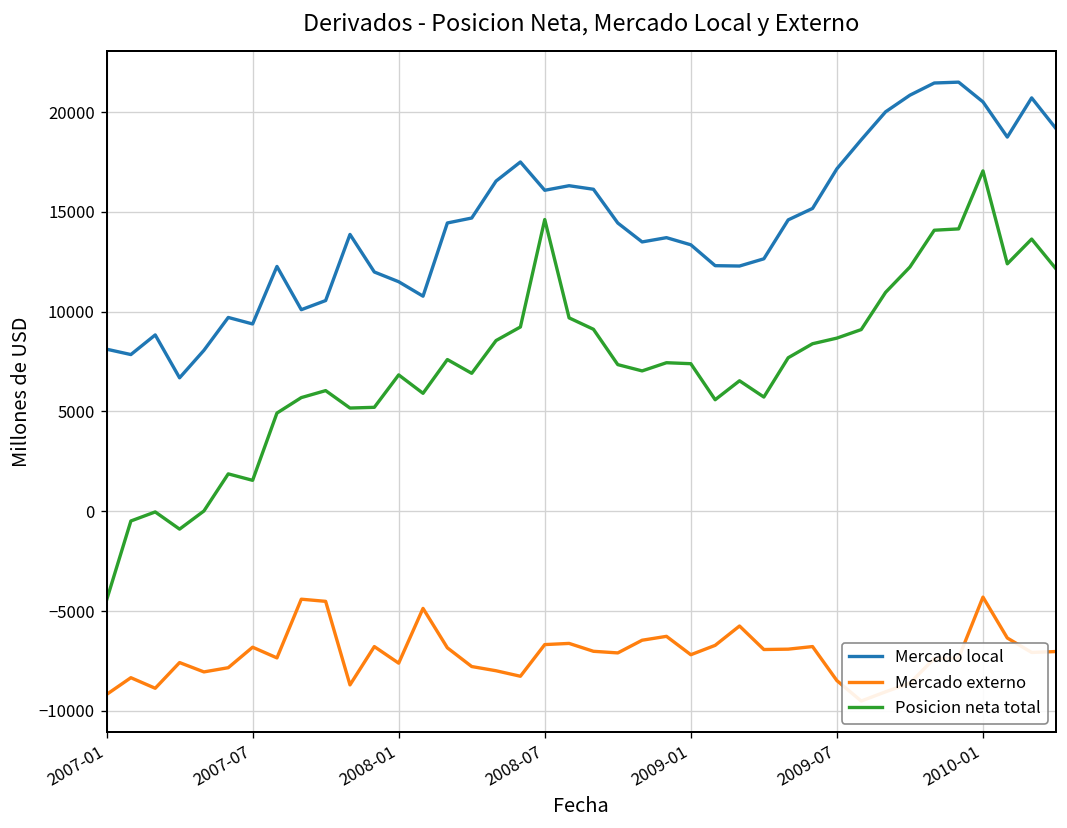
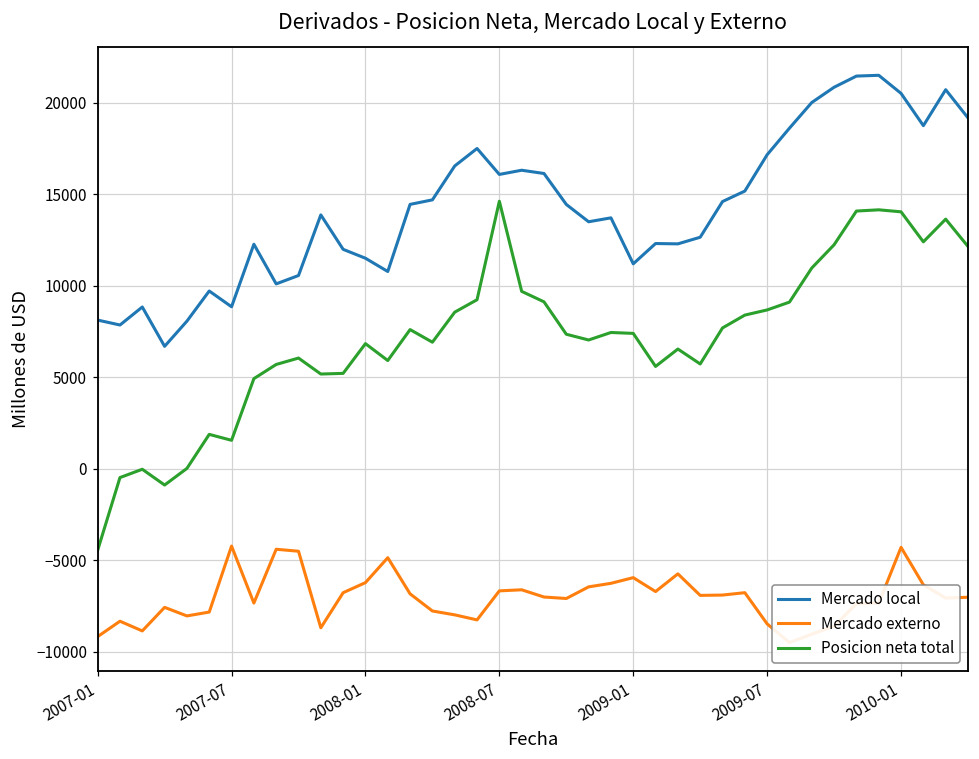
Mercado local, 2007-07: 9400 -> 8900
Mercado externo, 2007-07: -6800 -> -4200
Mercado externo, 2008-01: -7600 -> -6200
Mercado local, 2009-01: 13400 -> 11200
Mercado externo, 2009-01: -7200 -> -6000
Posicion neta total, 2010-01: 17100 -> 14000
